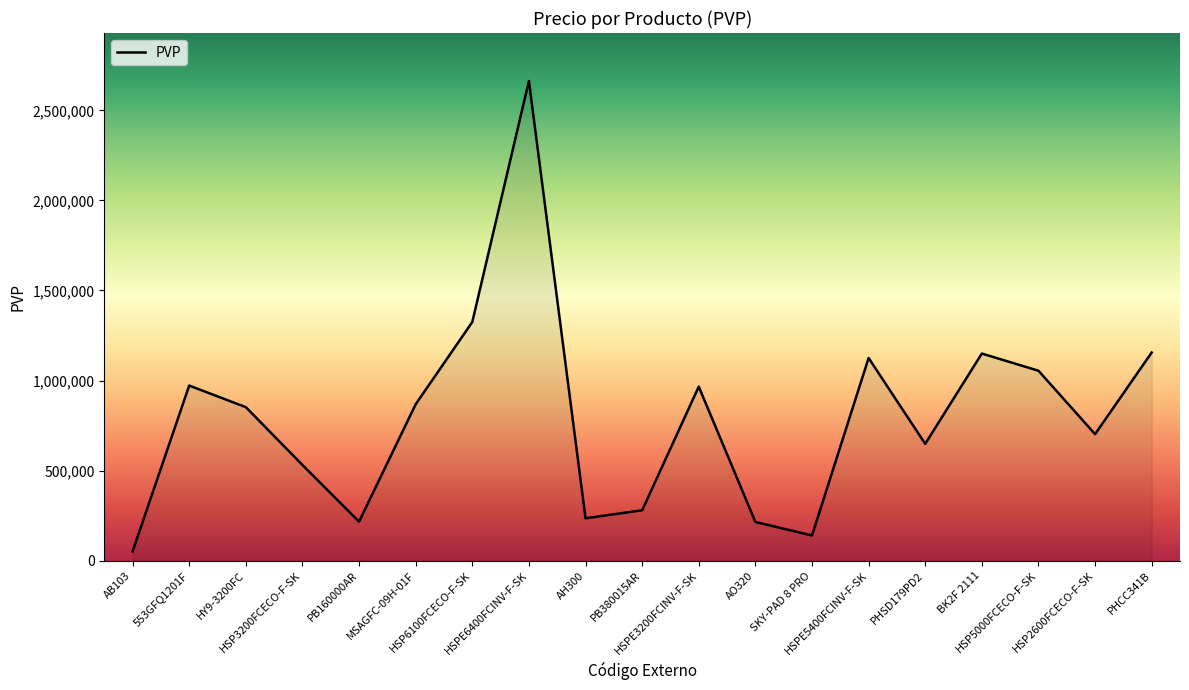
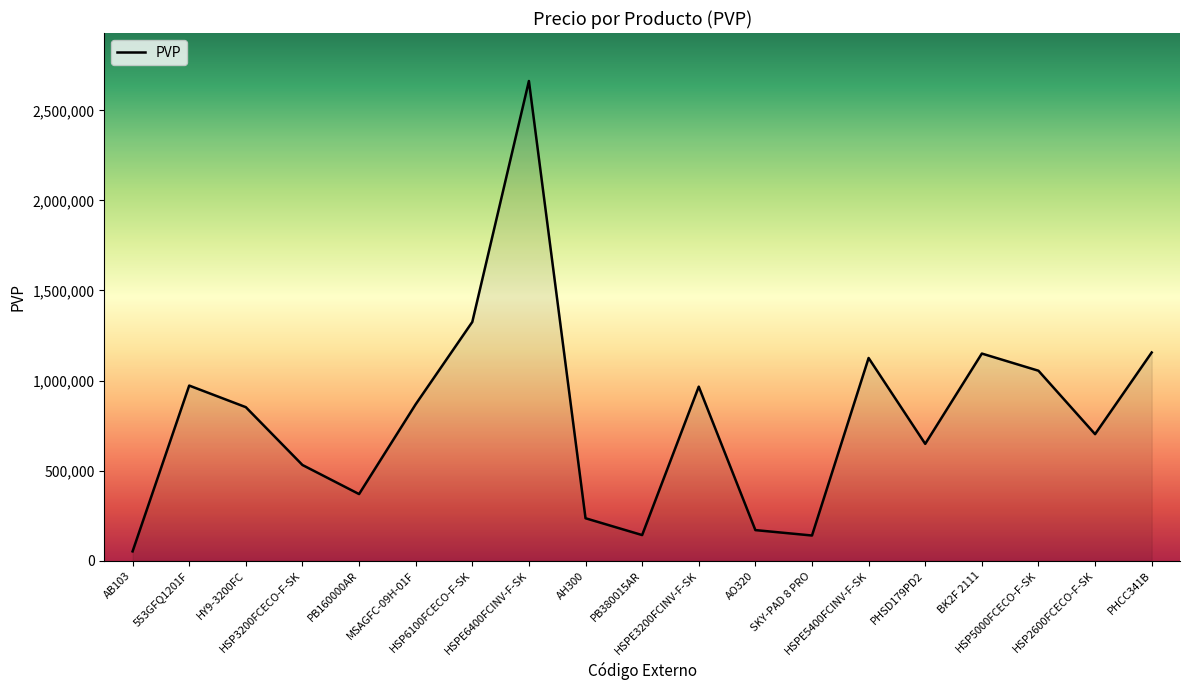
PB160000AR: 220,000 -> 370,000
PB380015AR: 280,000 -> 140,000
AO320: 220,000 -> 170,000
